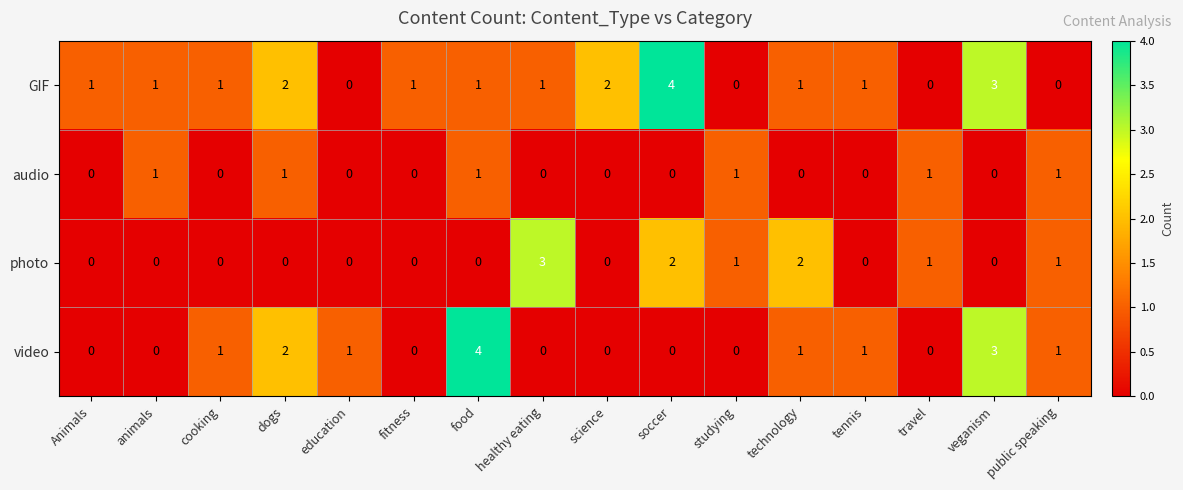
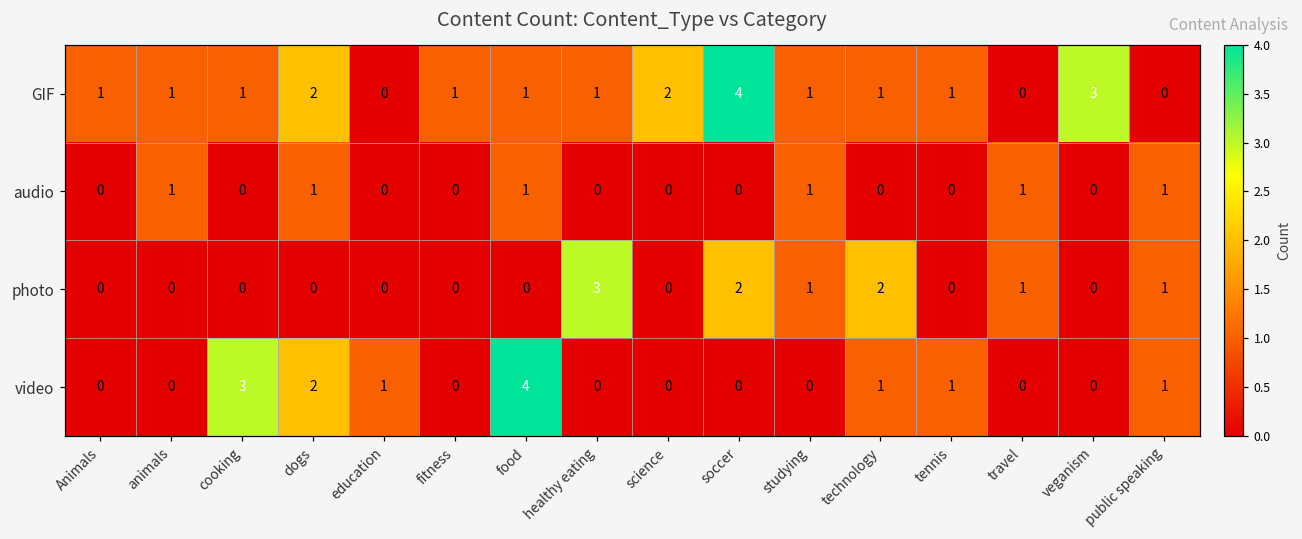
GIF, studying: 0 -> 1
video, cooking: 1 -> 3
video, veganism: 3 -> 0
